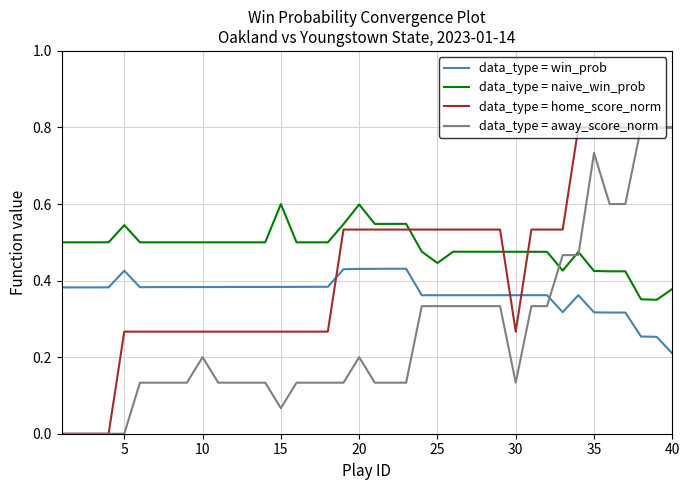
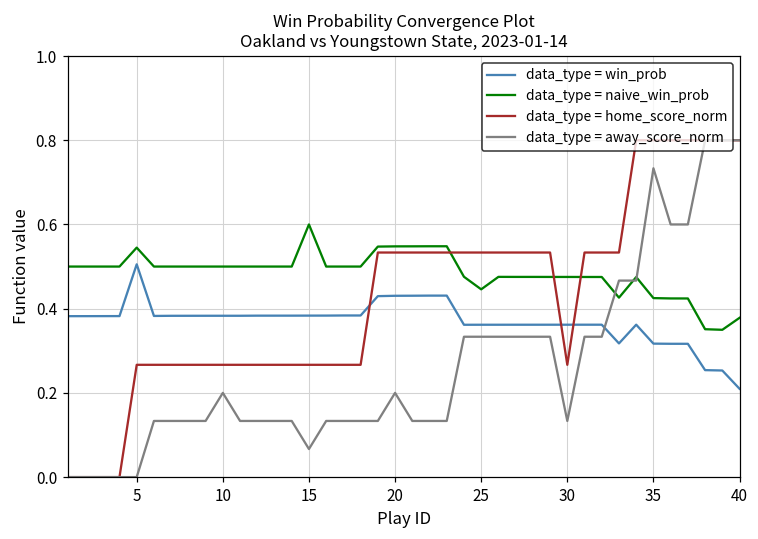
data_type = win_prob, 5: 0.43 -> 0.51
data_type = naive_win_prob, 20: 0.60 -> 0.55
